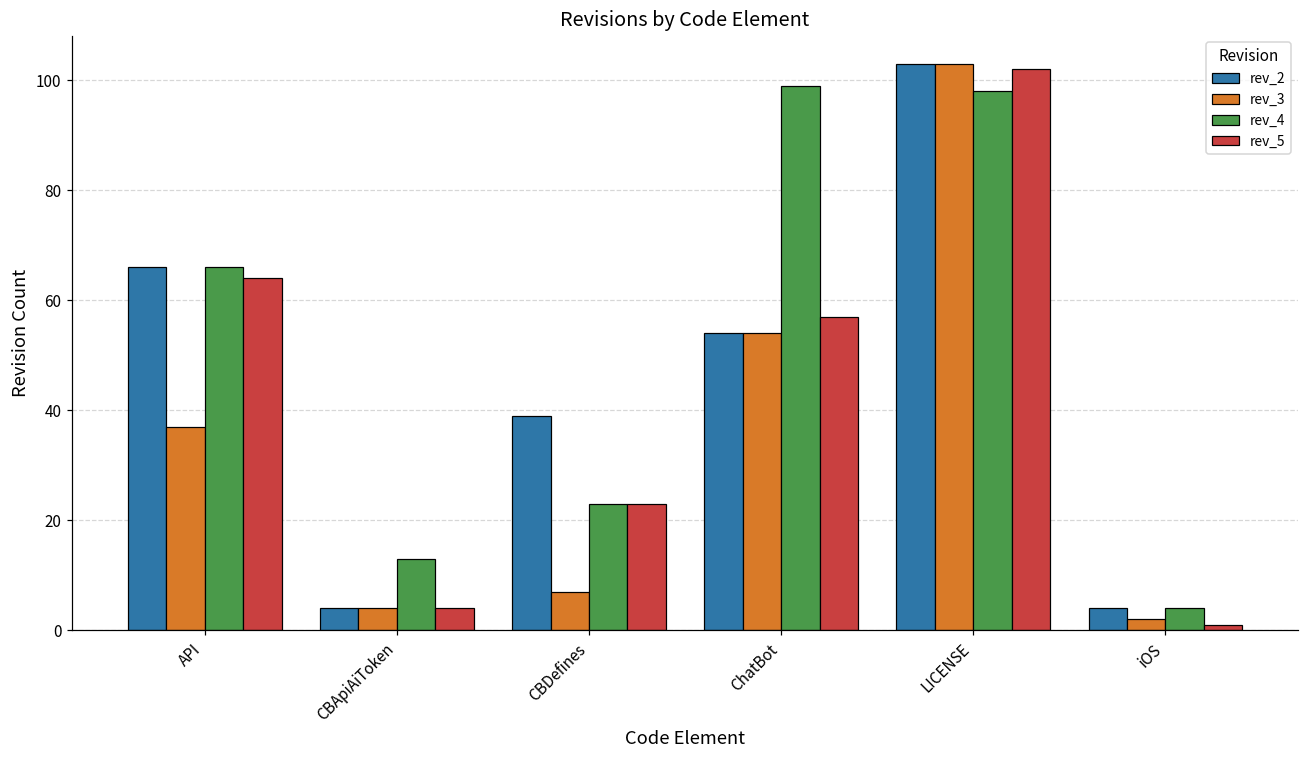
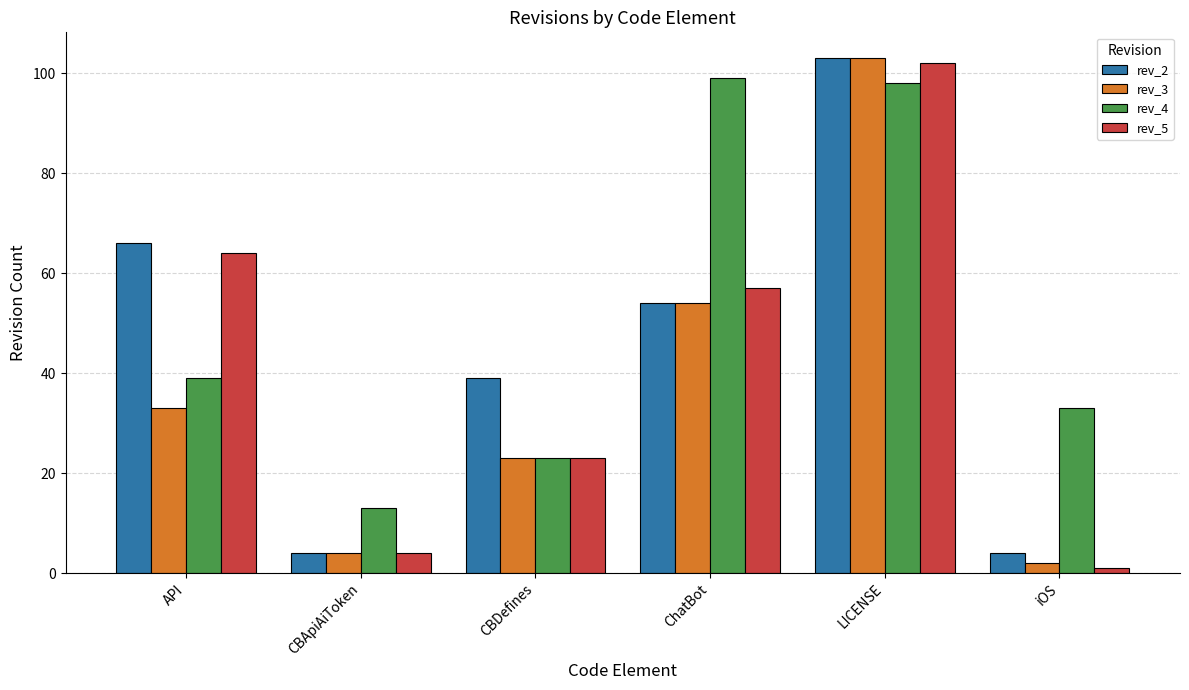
rev_3, API: 37 -> 33
rev_4, API: 66 -> 39
rev_3, CBDefines: 7 -> 23
rev_4, iOS: 4 -> 33
